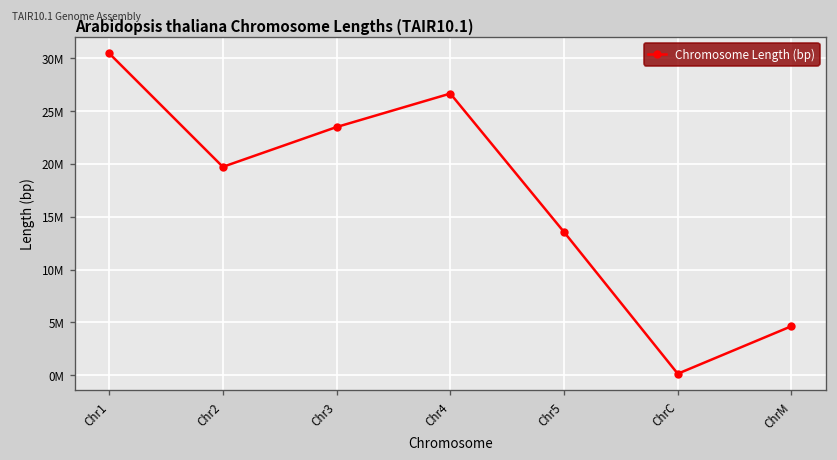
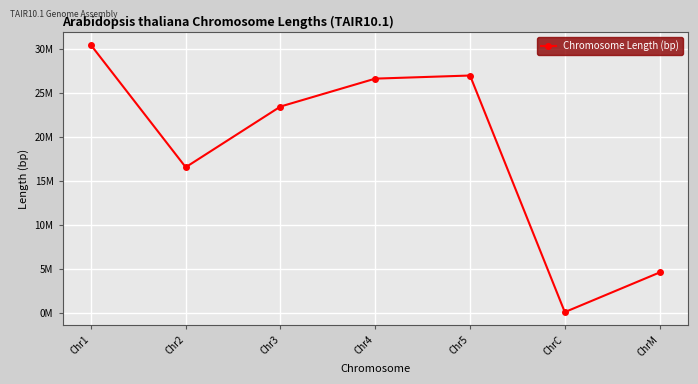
Chr2: 20000000 -> 17000000
Chr5: 14000000 -> 27000000
